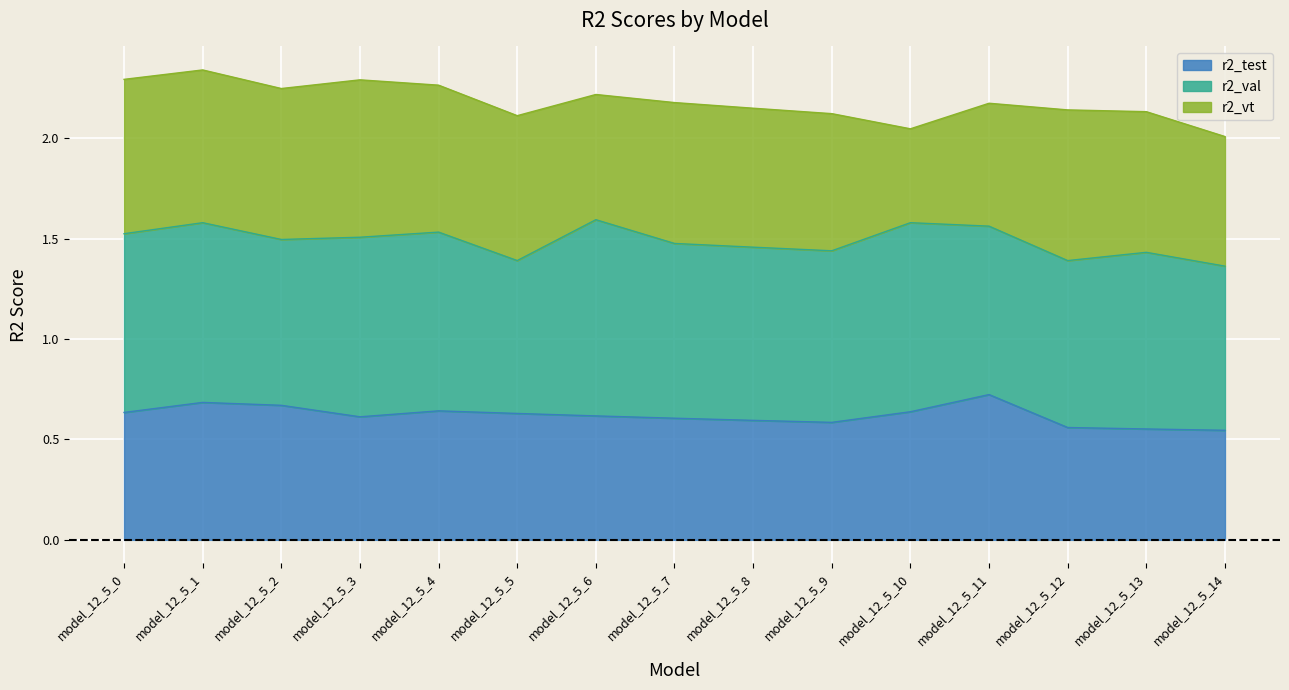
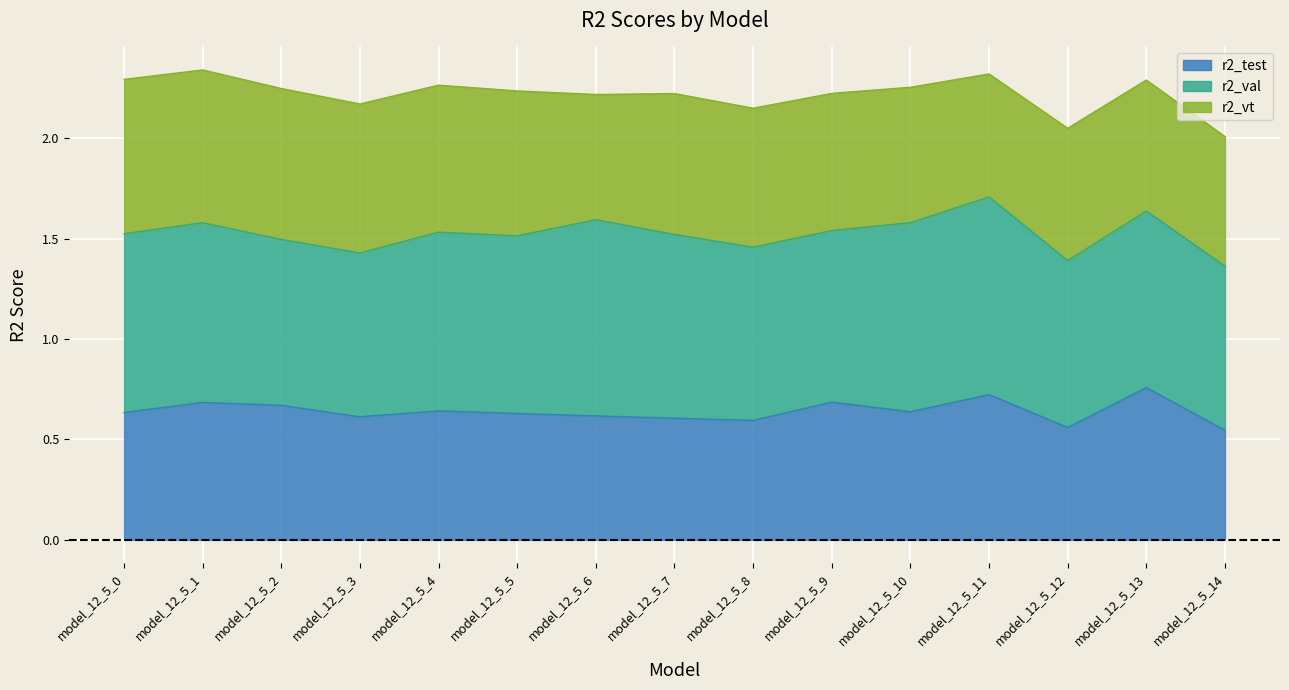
r2_val, model_12_5_3: 0.89 -> 0.82
r2_vt, model_12_5_3: 0.78 -> 0.74
r2_val, model_12_5_5: 0.76 -> 0.88
r2_val, model_12_5_7: 0.87 -> 0.91
r2_test, model_12_5_9: 0.58 -> 0.69
r2_vt, model_12_5_10: 0.47 -> 0.67
r2_val, model_12_5_11: 0.84 -> 0.98
r2_vt, model_12_5_12: 0.75 -> 0.66
r2_test, model_12_5_13: 0.55 -> 0.76
r2_vt, model_12_5_13: 0.70 -> 0.65
